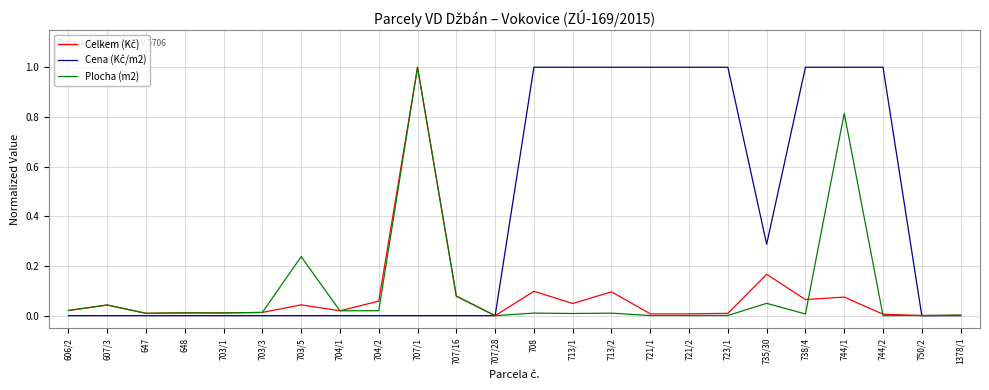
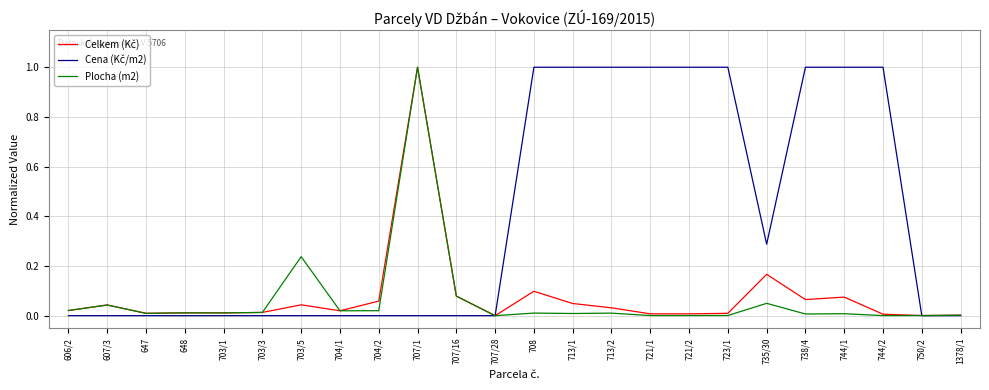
Celkem (Kč), 713/2: 0.10 -> 0.03
Plocha (m2), 744/1: 0.81 -> 0.01
